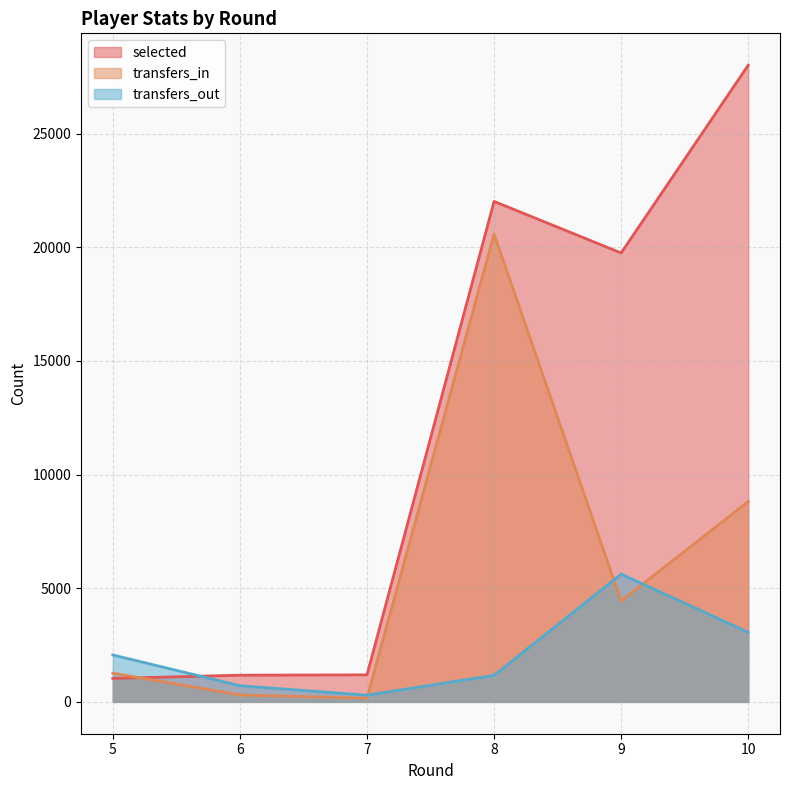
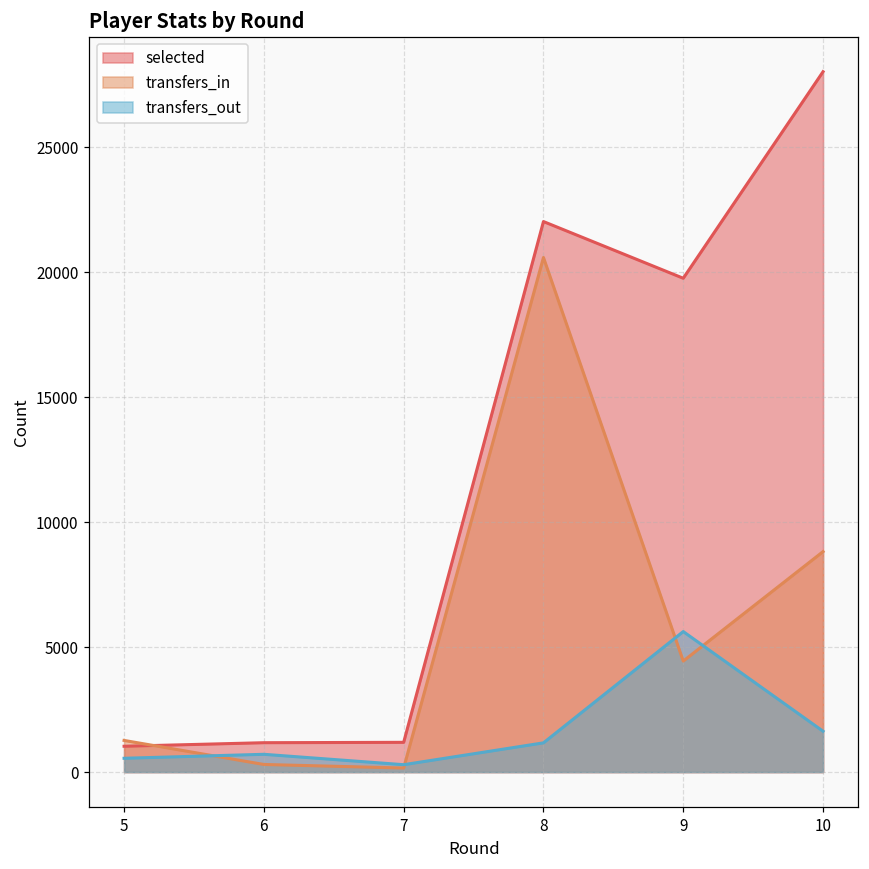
transfers_out, 5: 2100 -> 600
transfers_out, 10: 3100 -> 1600
